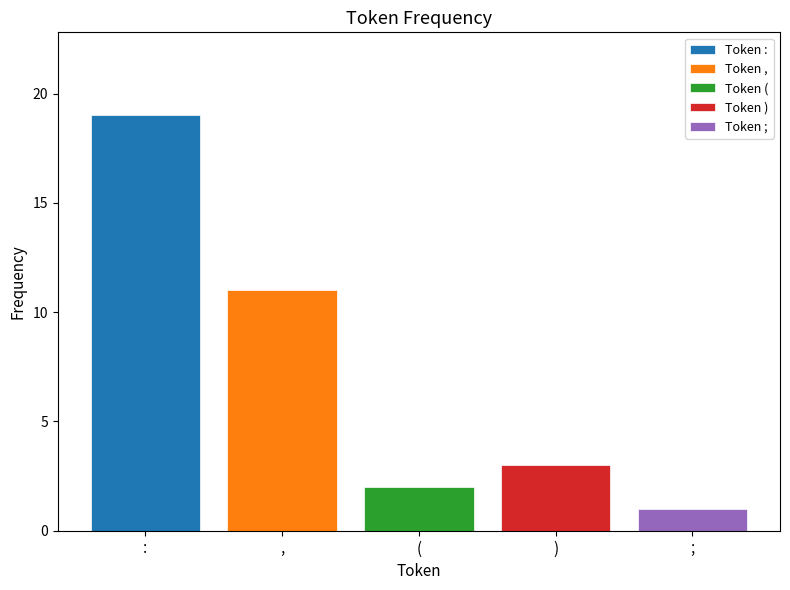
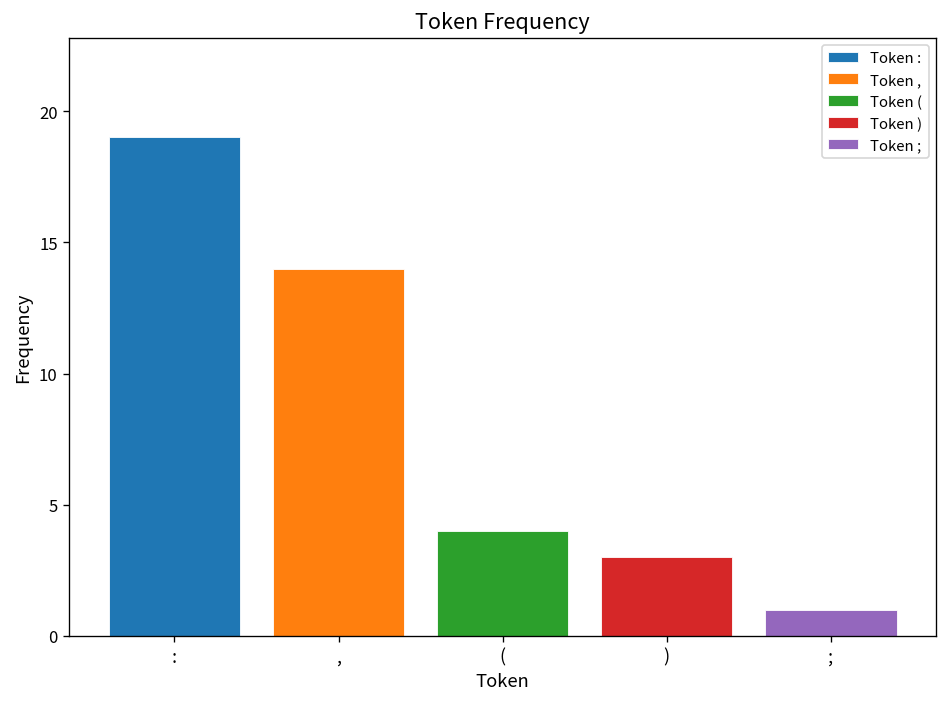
,: 11 -> 14
(: 2 -> 4
